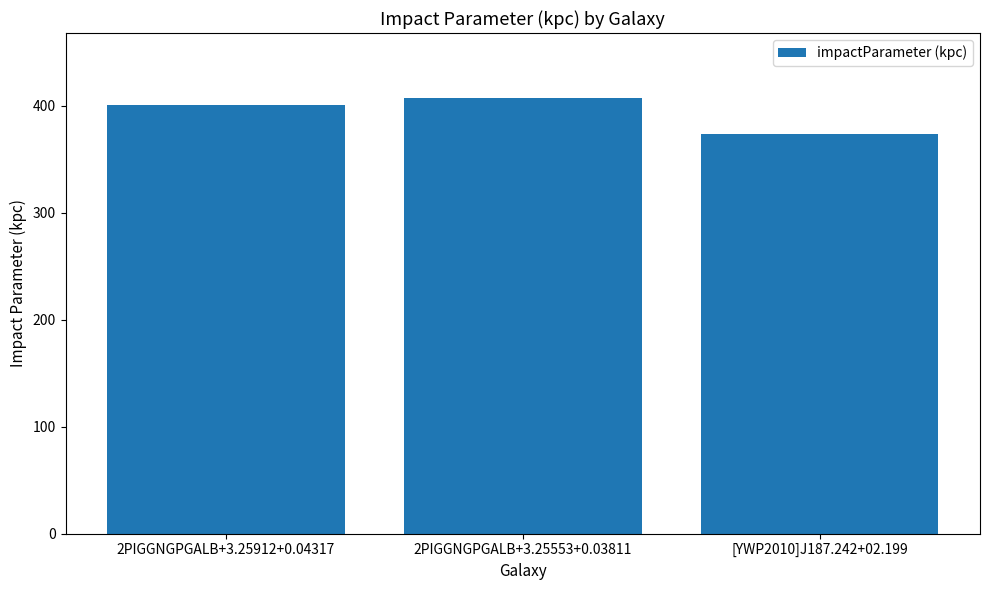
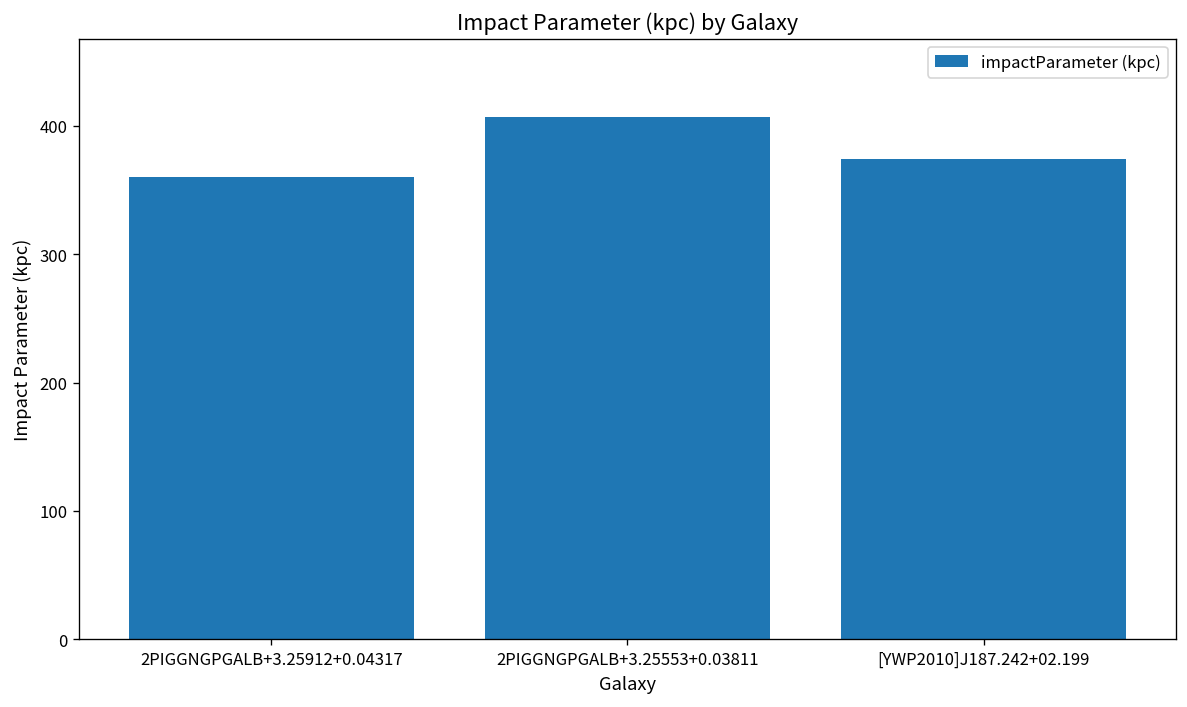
2PIGGNGPGALB+3.25912+0.04317: 400 -> 360
